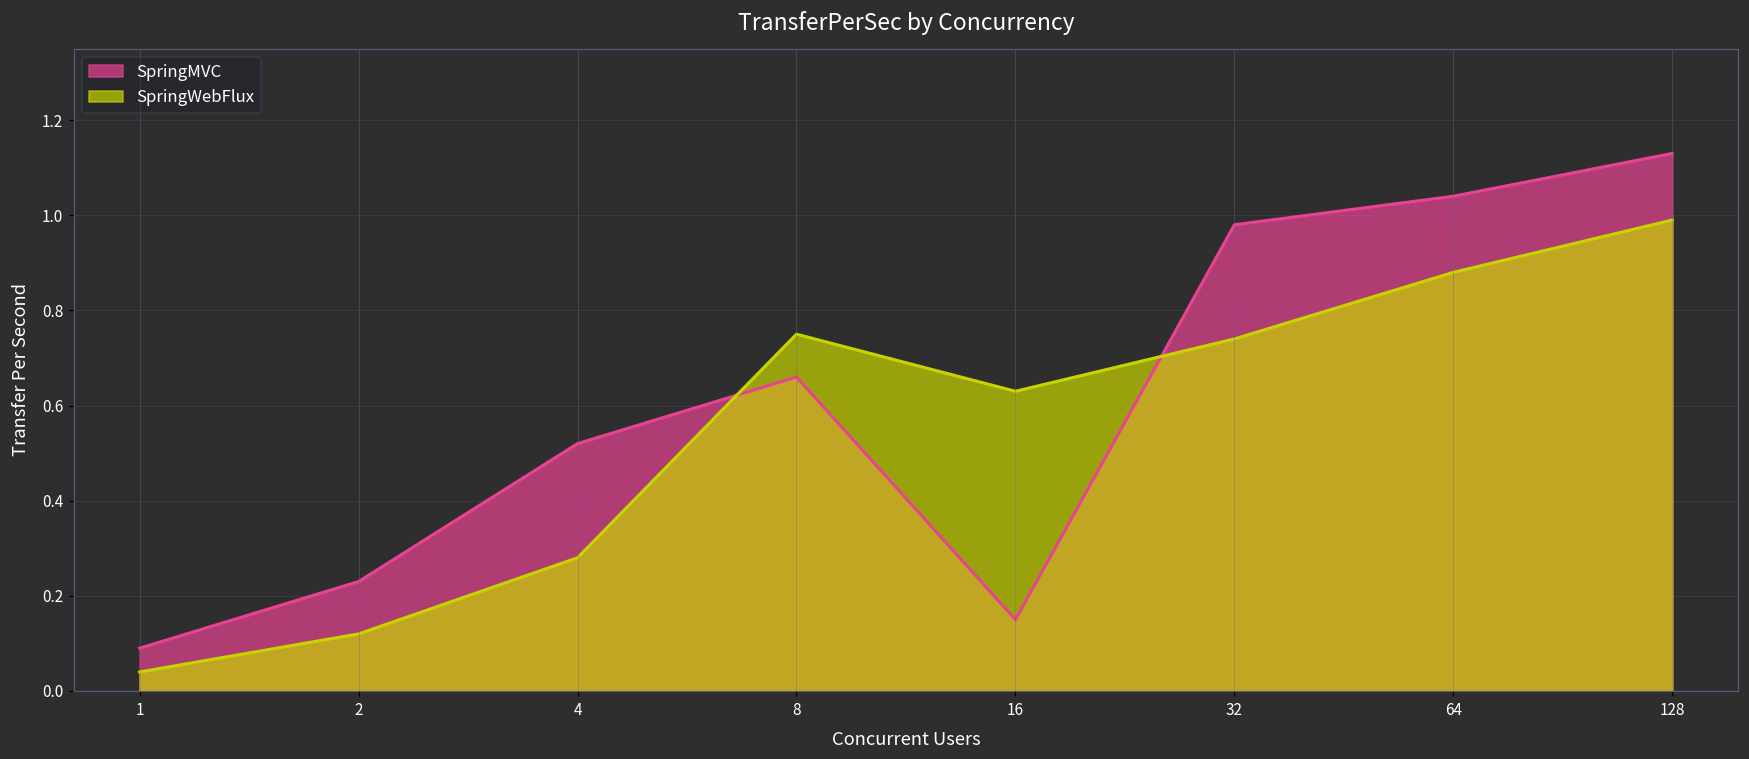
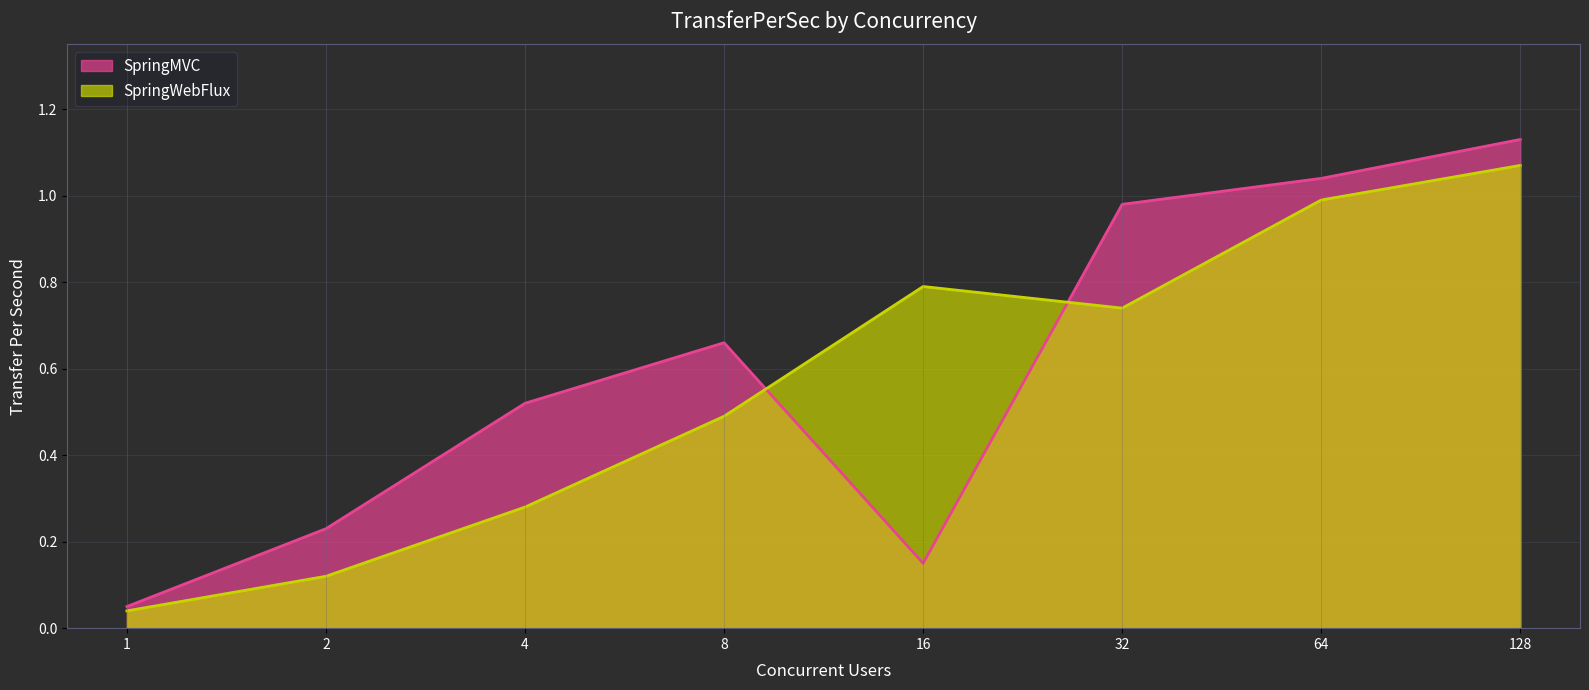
SpringMVC, 1: 0.09 -> 0.05
SpringWebFlux, 8: 0.75 -> 0.49
SpringWebFlux, 16: 0.63 -> 0.79
SpringWebFlux, 64: 0.88 -> 0.99
SpringWebFlux, 128: 0.99 -> 1.07
